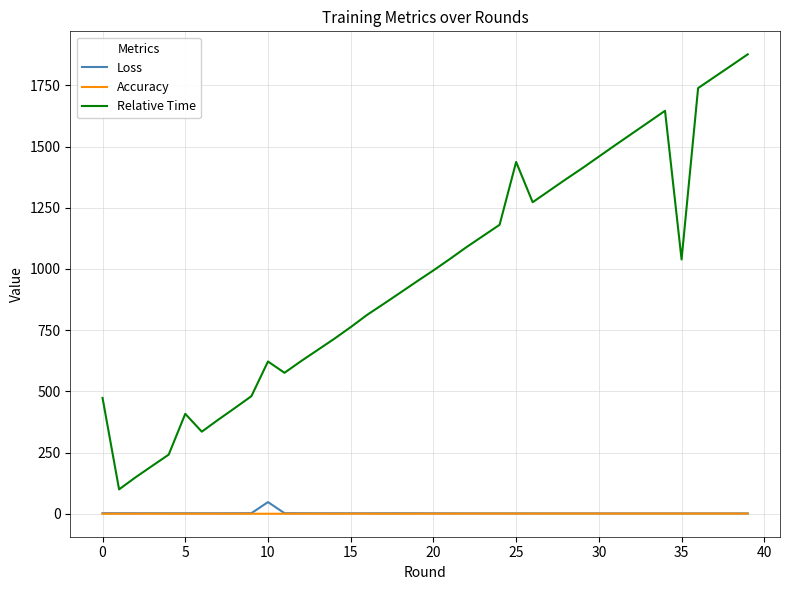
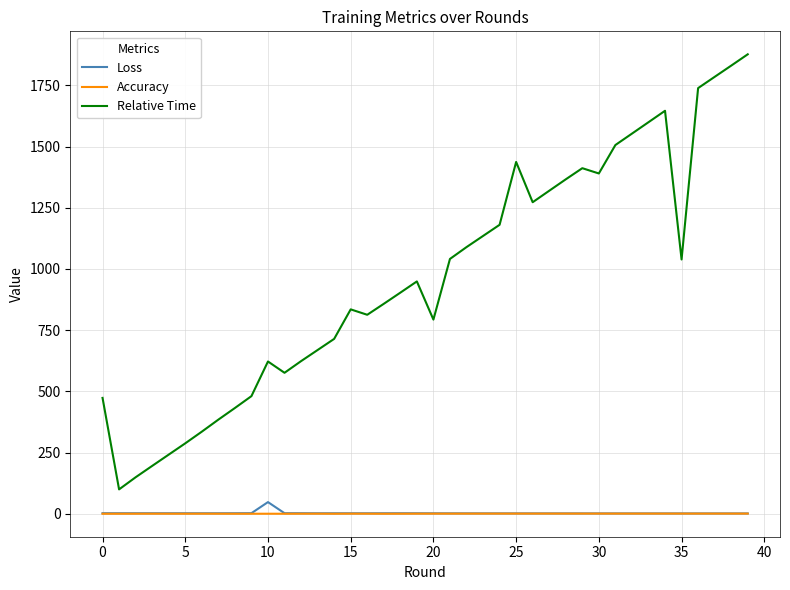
Relative Time, 5: 410 -> 290
Relative Time, 15: 760 -> 830
Relative Time, 20: 990 -> 790
Relative Time, 30: 1460 -> 1390
